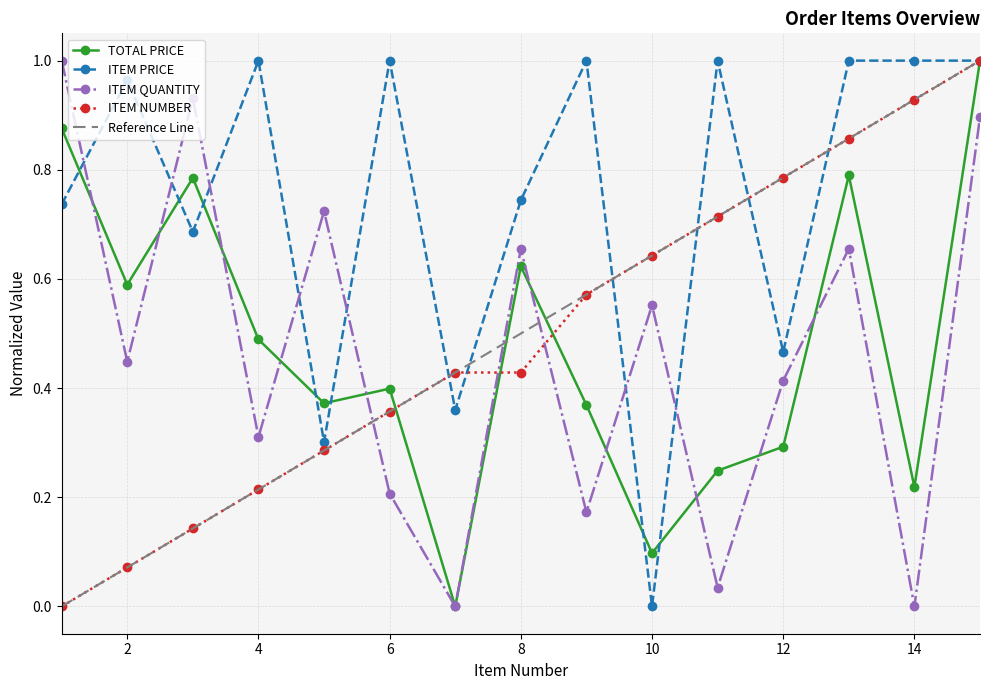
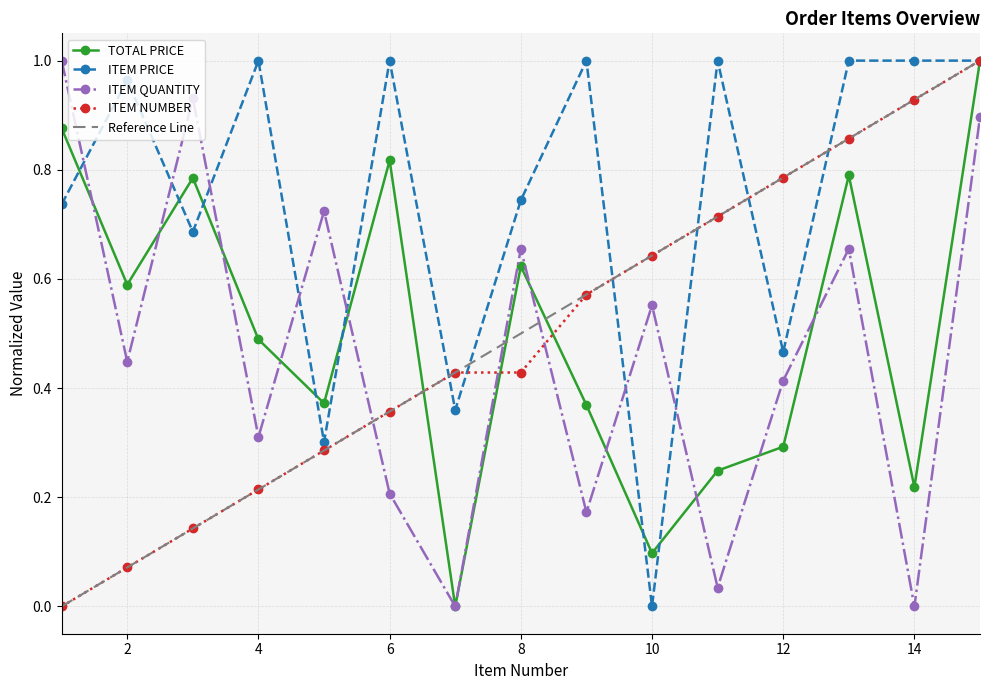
TOTAL PRICE, 6: 0.40 -> 0.82
